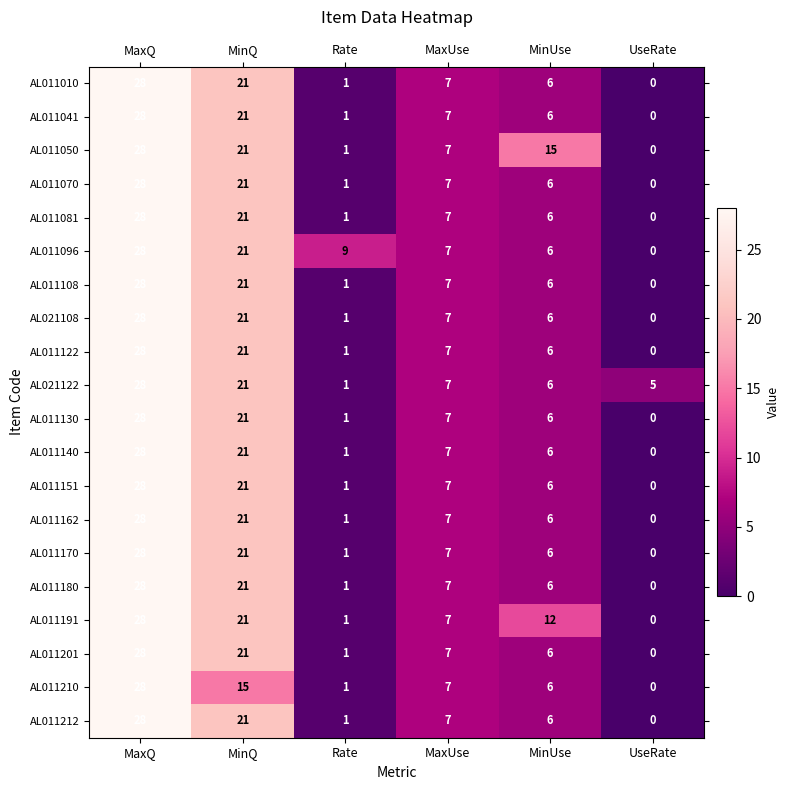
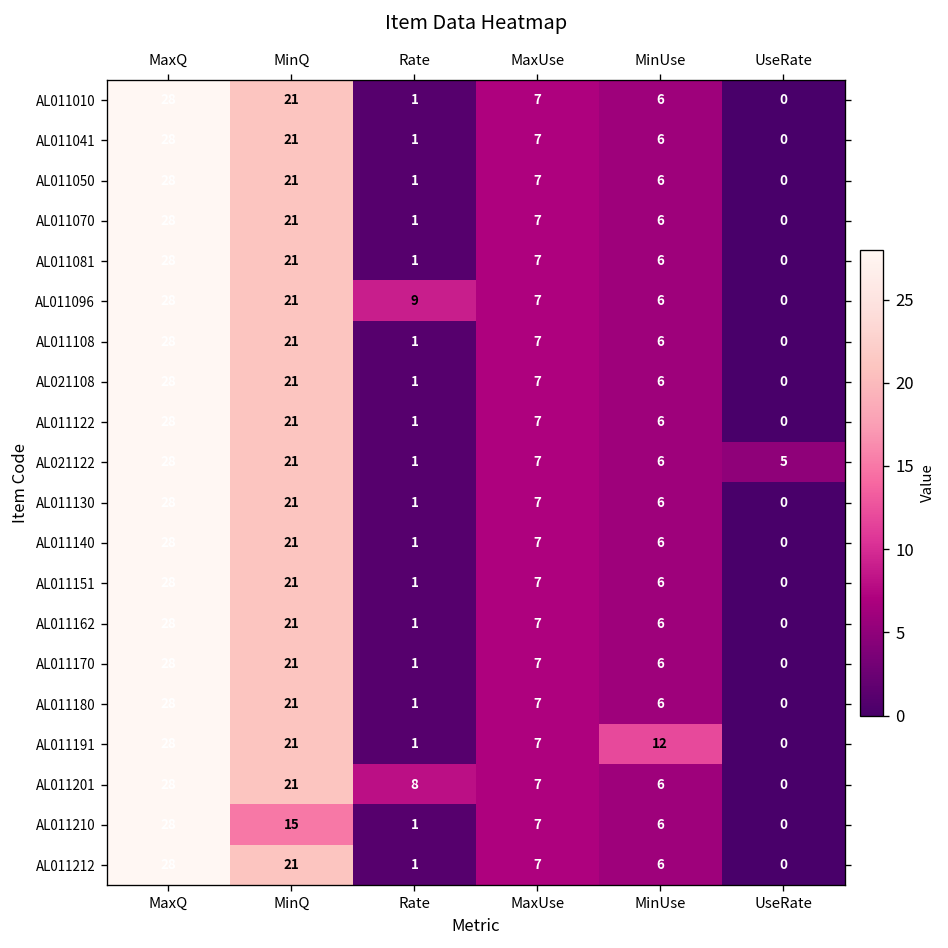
AL011050, MinUse: 15 -> 6
AL011201, Rate: 1 -> 8
